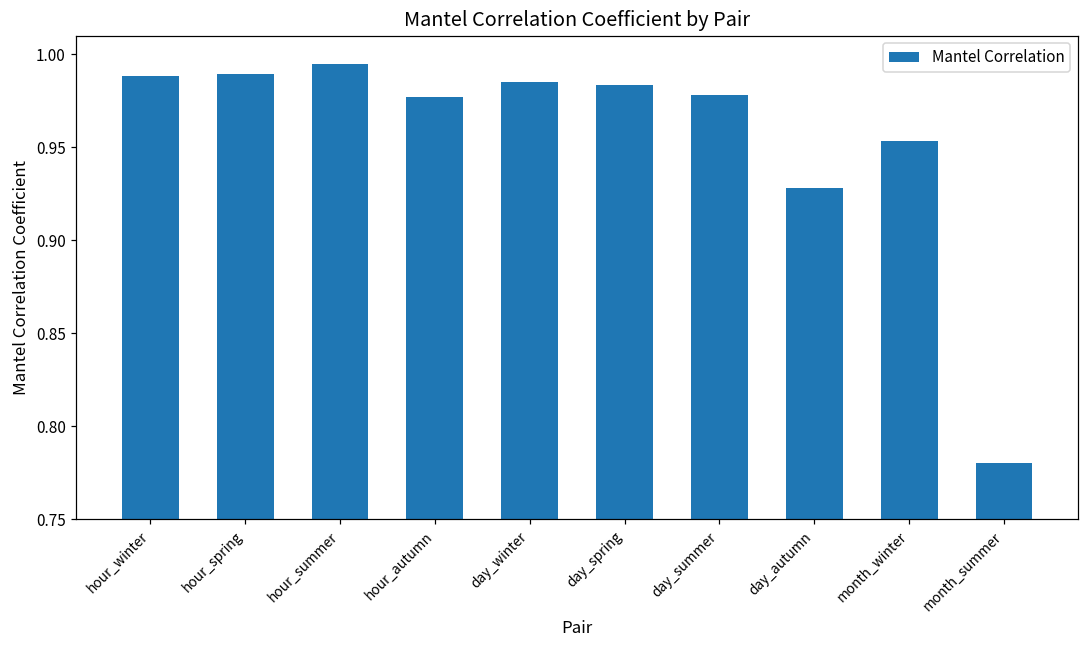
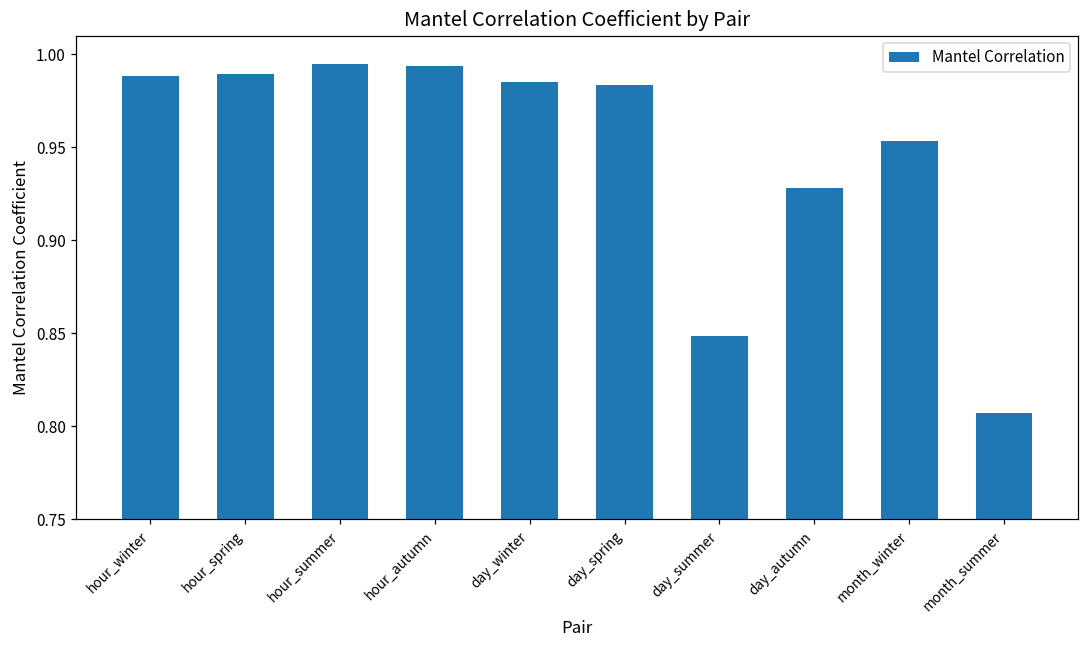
hour_autumn: 0.977 -> 0.994
day_summer: 0.978 -> 0.848
month_summer: 0.780 -> 0.807
